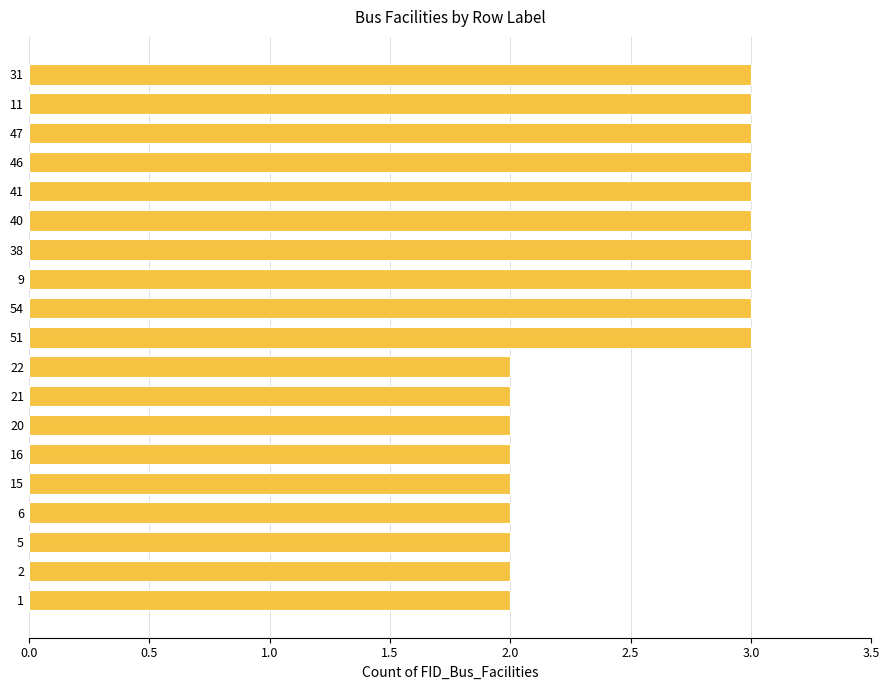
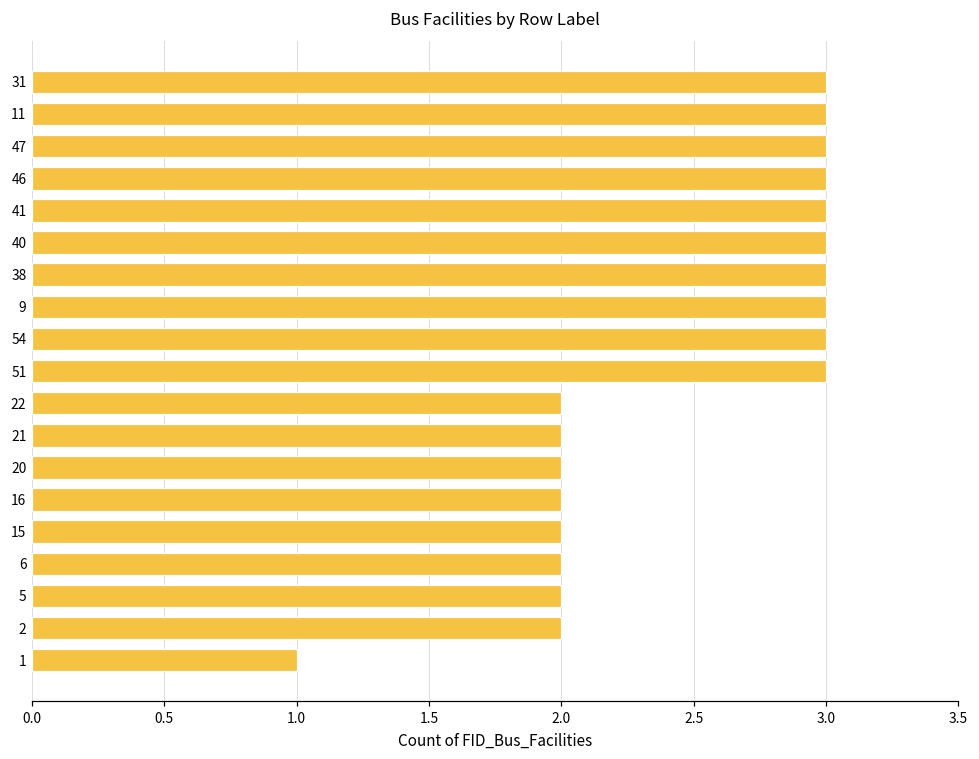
1: 2 -> 1
